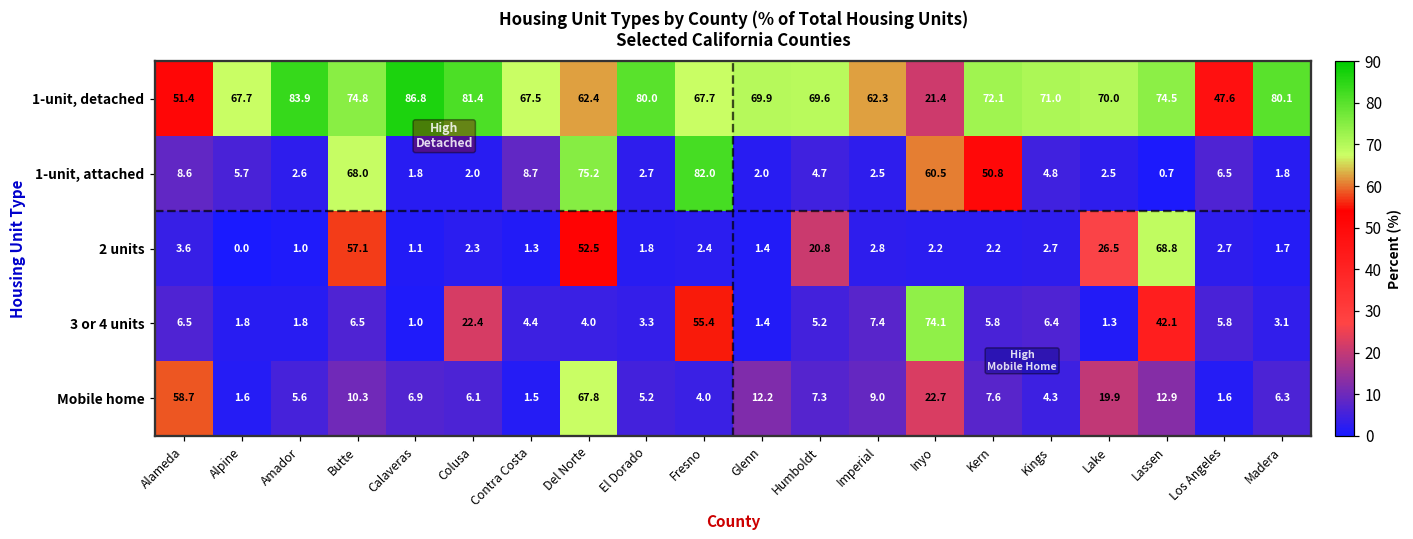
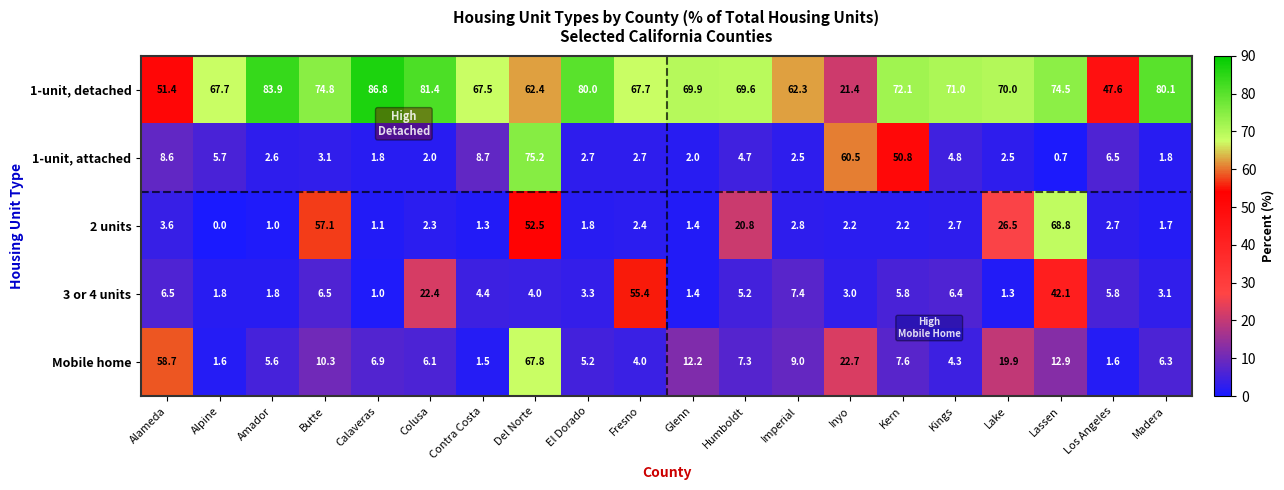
1-unit, attached, Butte: 68.0 -> 3.1
1-unit, attached, Fresno: 82.0 -> 2.7
3 or 4 units, Inyo: 74.1 -> 3.0
